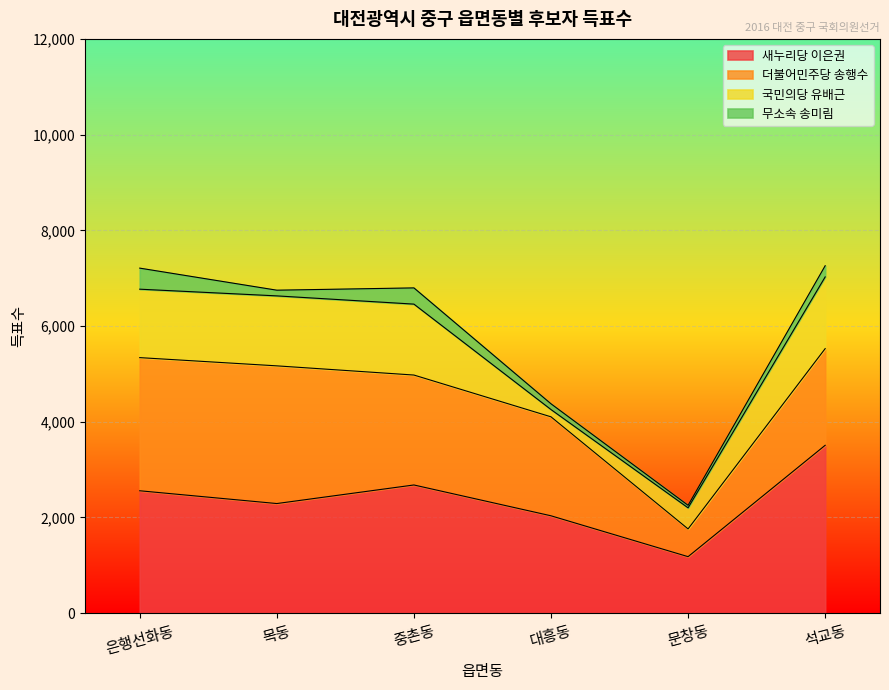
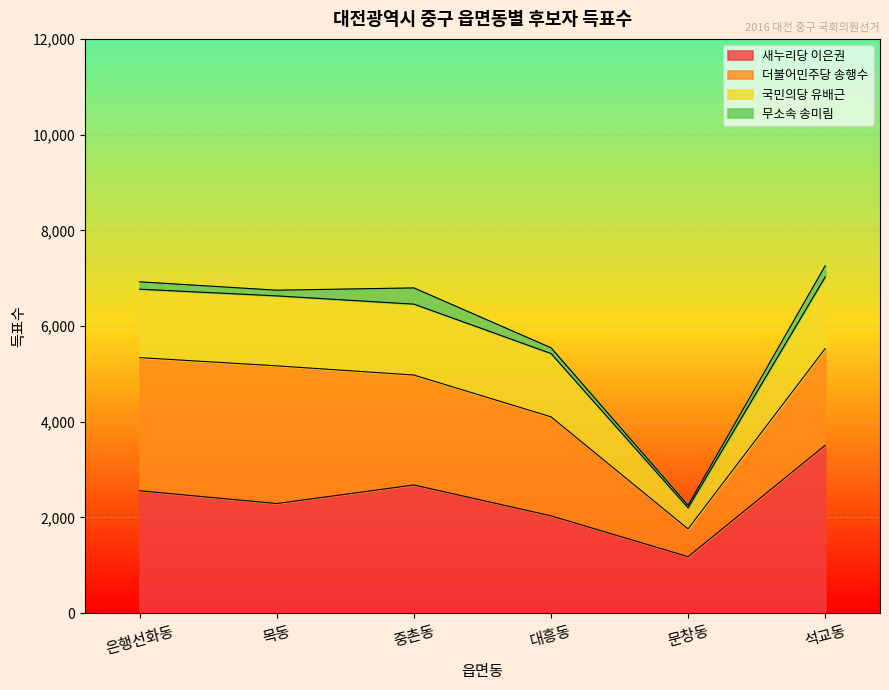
무소속 송미림, 은행선화동: 400 -> 200
국민의당 유배근, 대흥동: 200 -> 1,300
